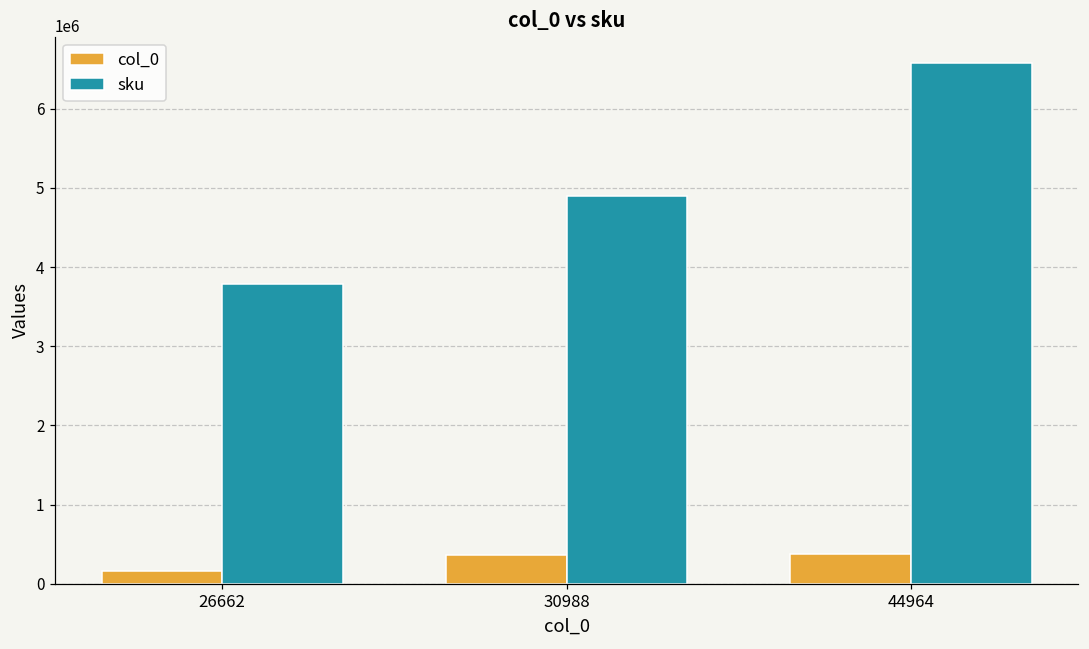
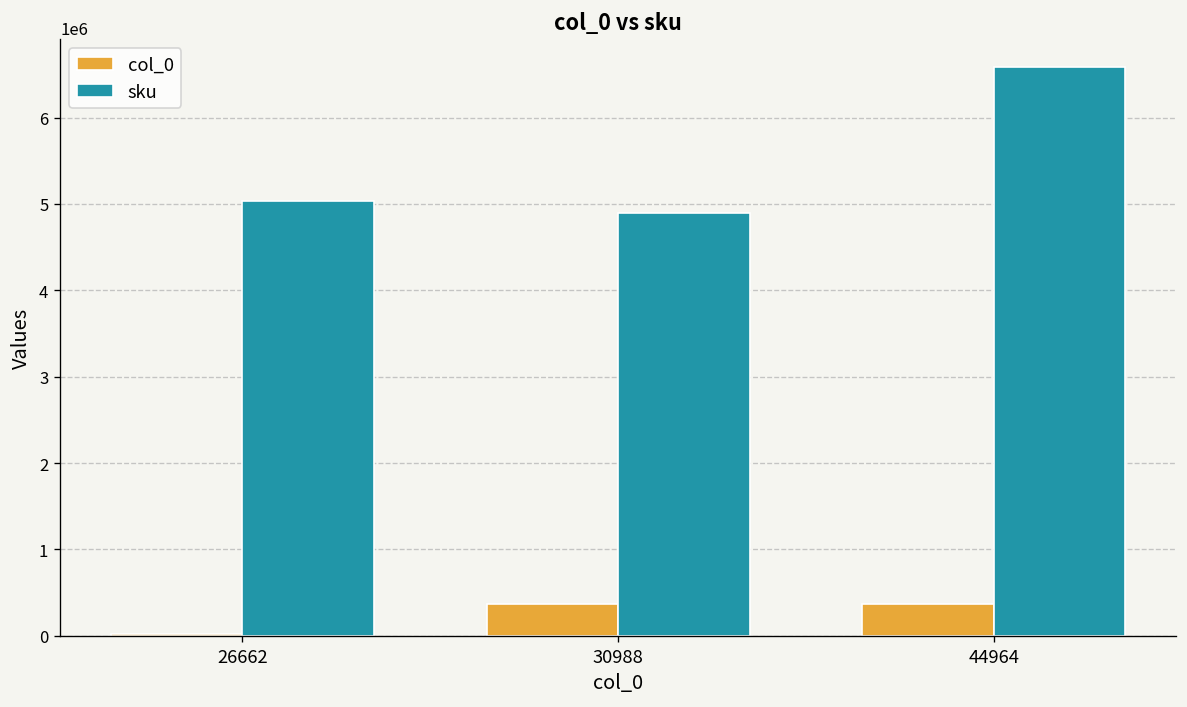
col_0, 26662: 200000 -> 0
sku, 26662: 3800000 -> 5000000
